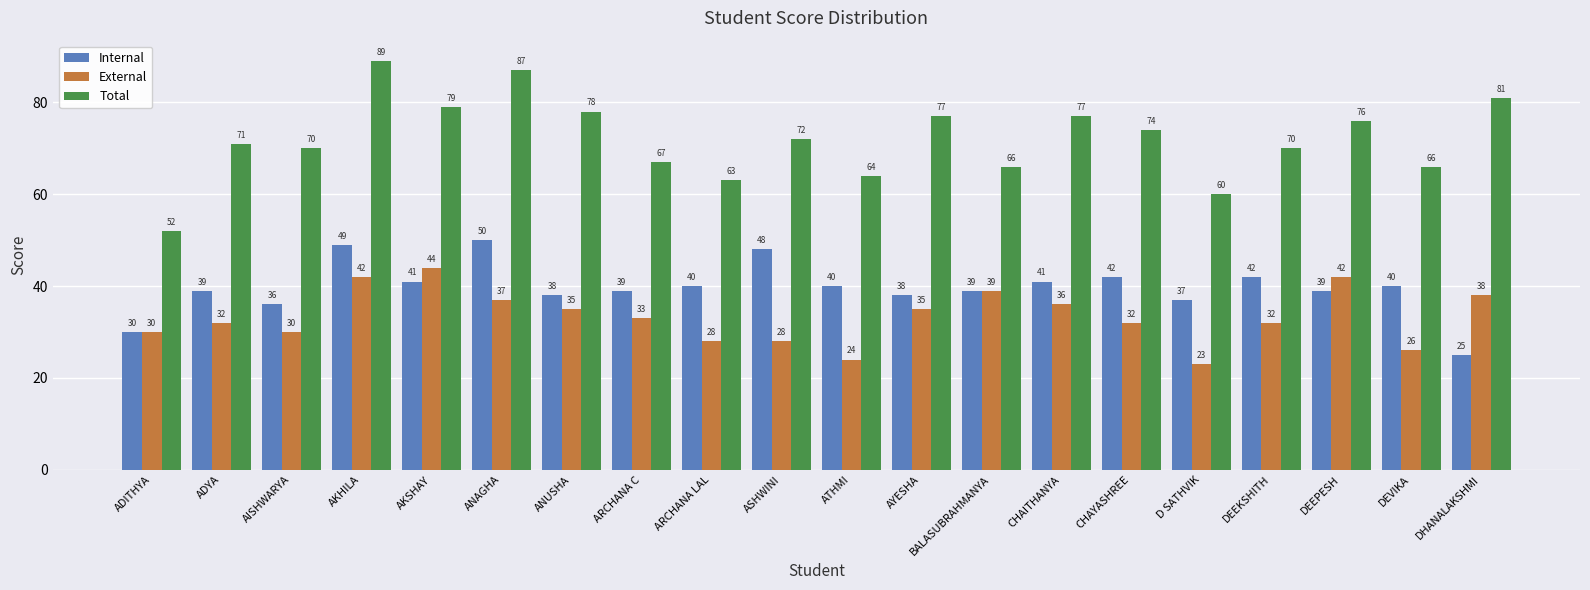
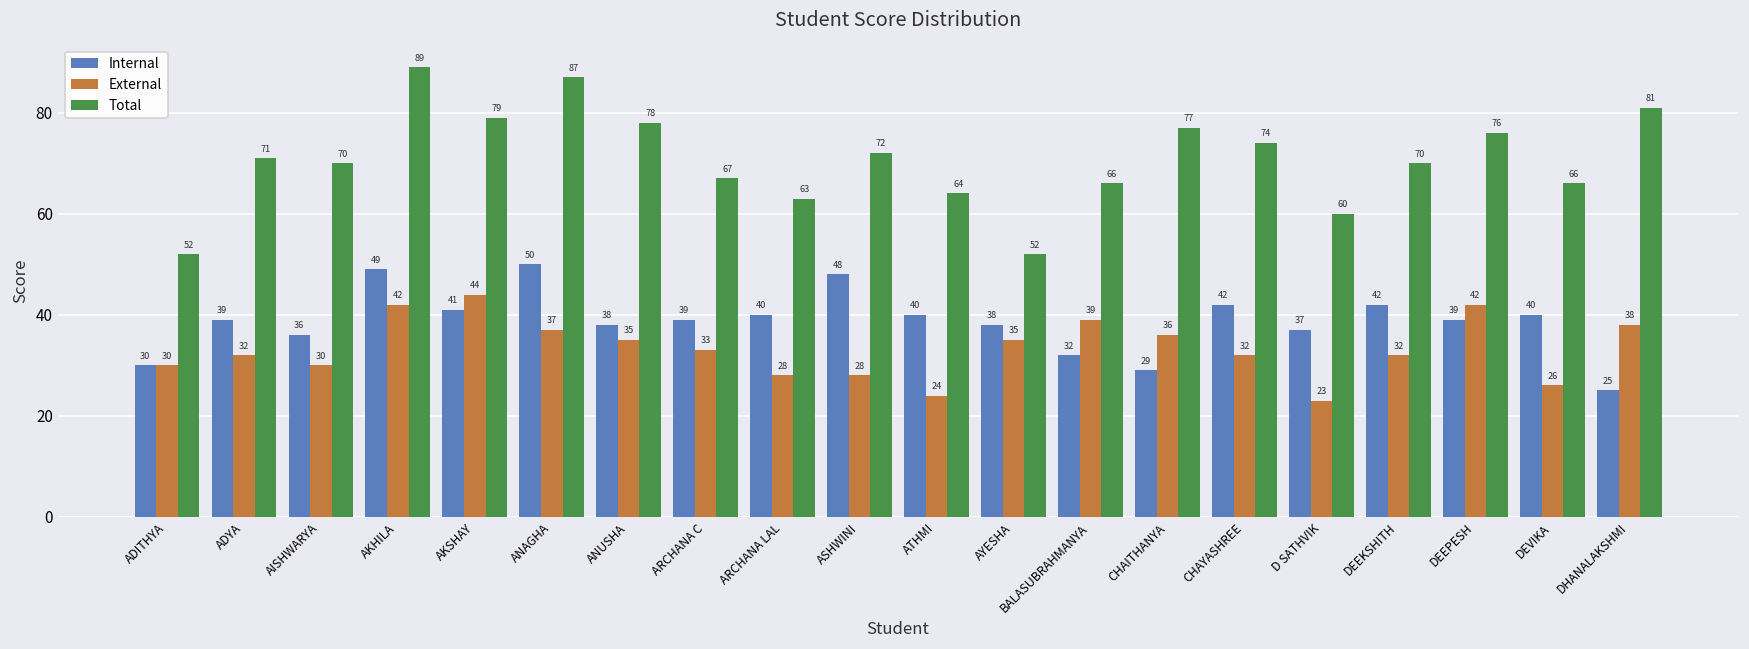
Total, AYESHA: 77 -> 52
Internal, BALASUBRAHMANYA: 39 -> 32
Internal, CHAITHANYA: 41 -> 29
